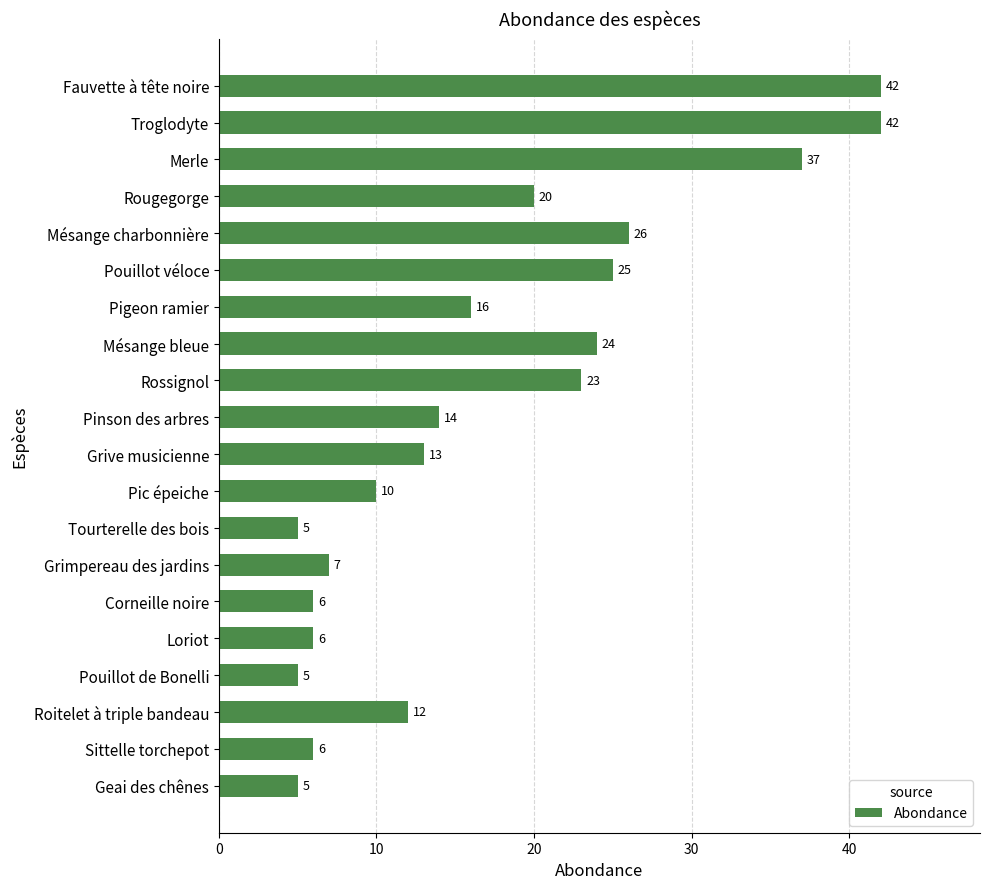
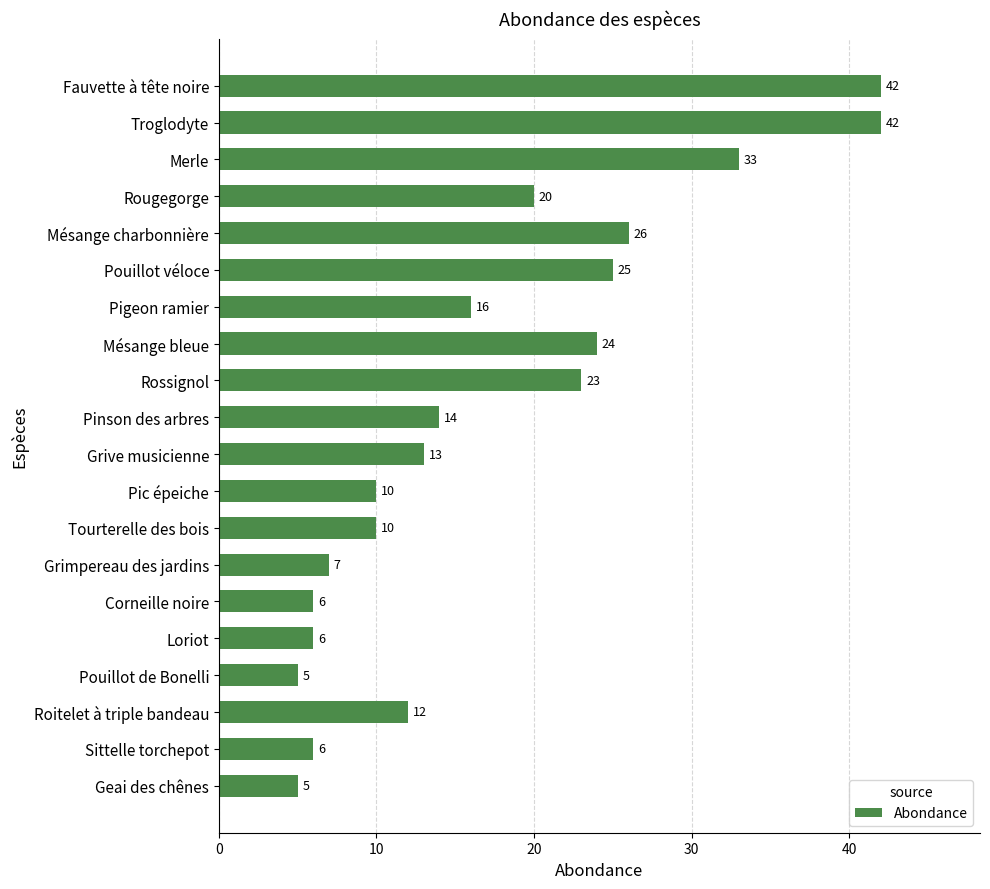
Merle: 37 -> 33
Tourterelle des bois: 5 -> 10
